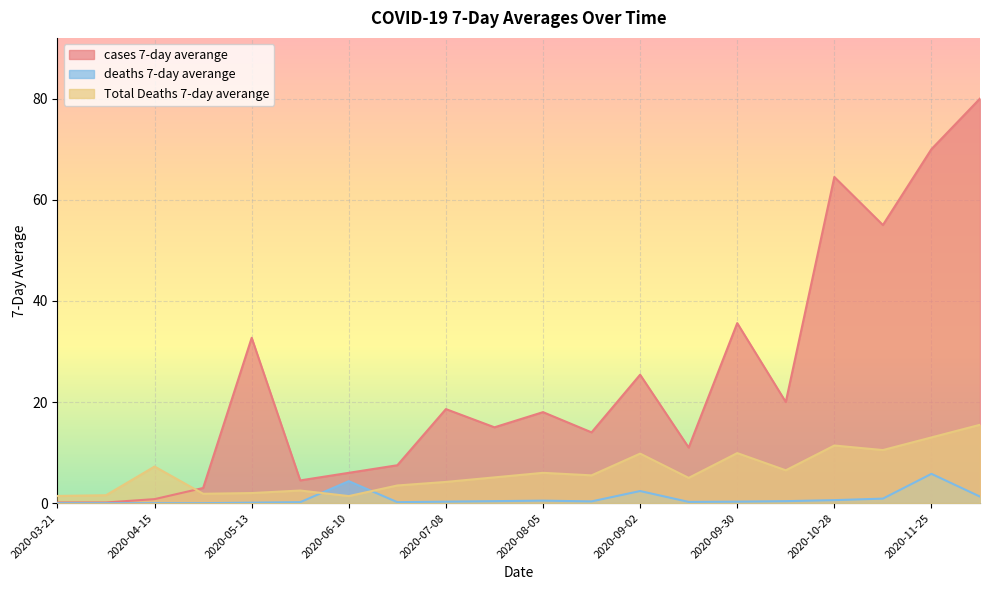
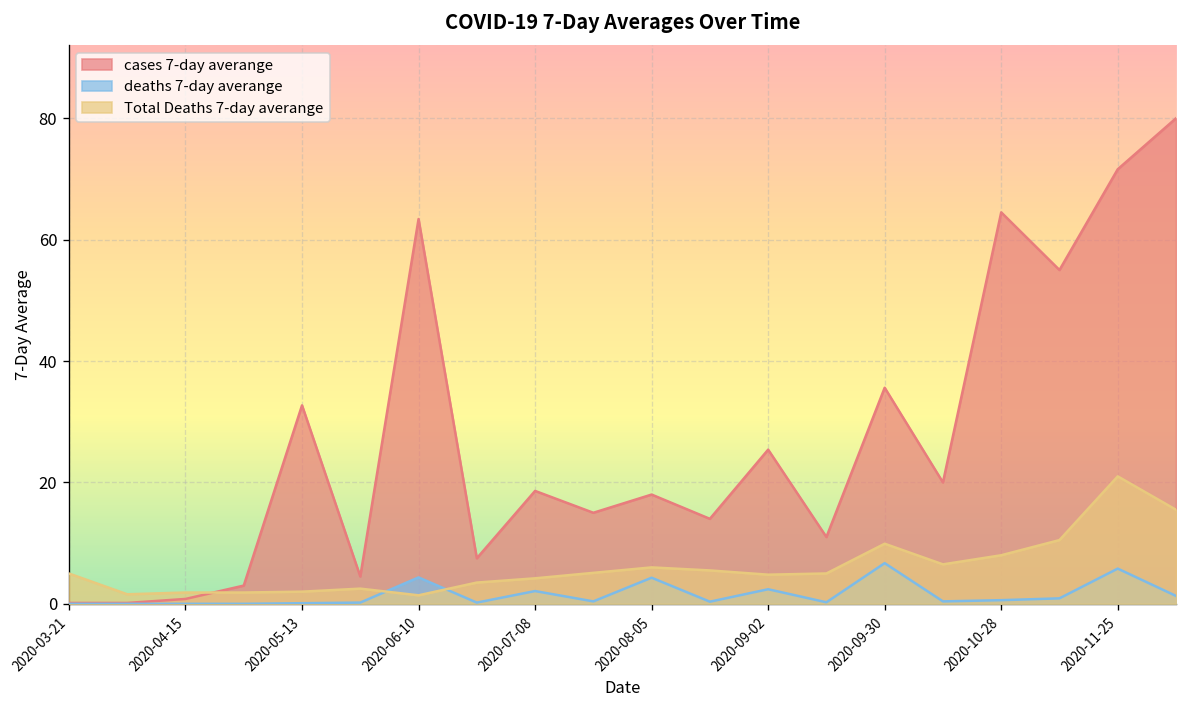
Total Deaths 7-day averange, 2020-03-21: 1 -> 5
Total Deaths 7-day averange, 2020-04-15: 7 -> 2
cases 7-day averange, 2020-06-10: 6 -> 63
deaths 7-day averange, 2020-07-08: 0 -> 2
deaths 7-day averange, 2020-08-05: 1 -> 4
Total Deaths 7-day averange, 2020-09-02: 10 -> 5
deaths 7-day averange, 2020-09-30: 0 -> 7
Total Deaths 7-day averange, 2020-10-28: 11 -> 8
cases 7-day averange, 2020-11-25: 70 -> 72
Total Deaths 7-day averange, 2020-11-25: 13 -> 21
